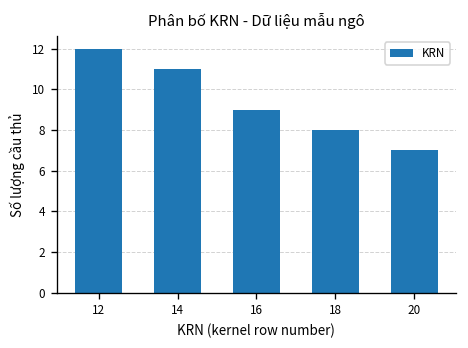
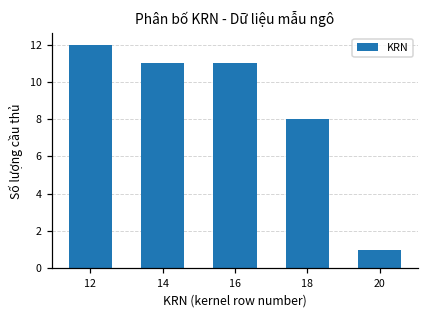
16: 9 -> 11
20: 7 -> 1
